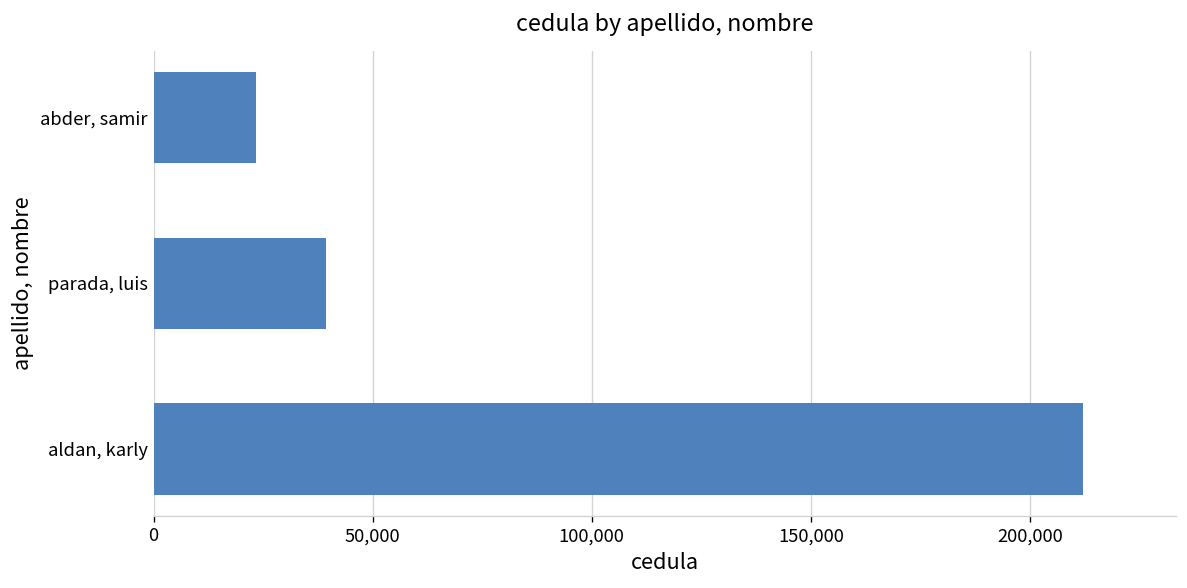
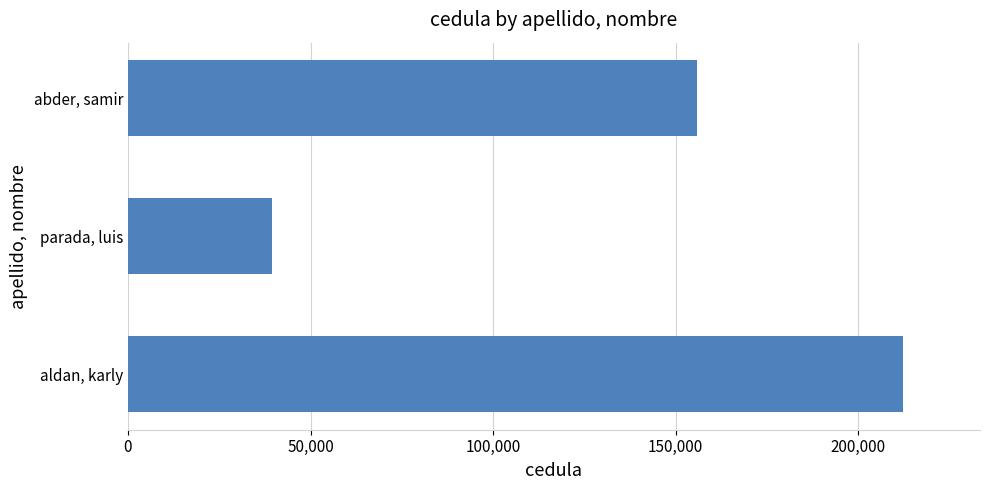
abder, samir: 23,000 -> 156,000
